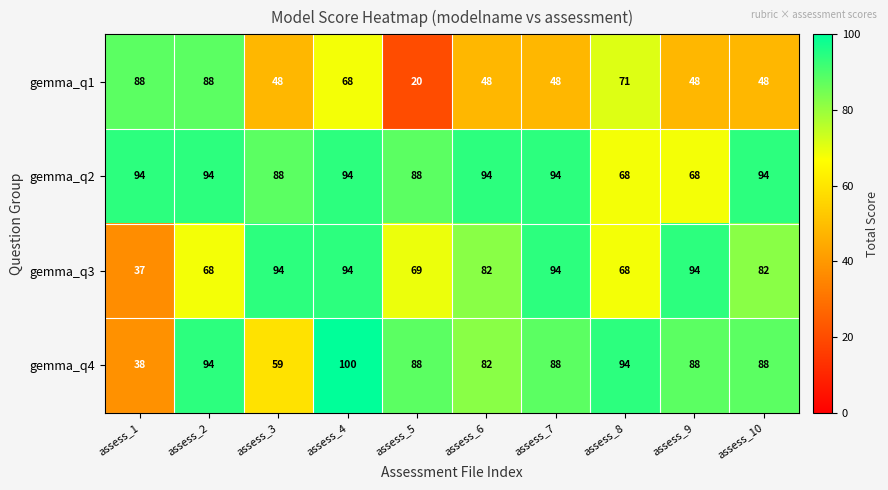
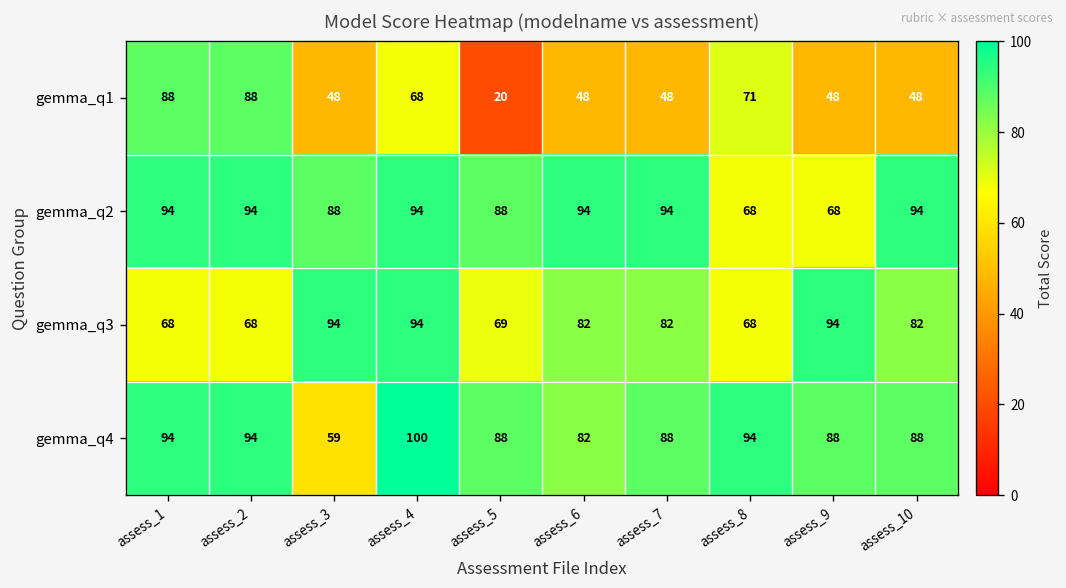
gemma_q3, assess_1: 37 -> 68
gemma_q3, assess_7: 94 -> 82
gemma_q4, assess_1: 38 -> 94
